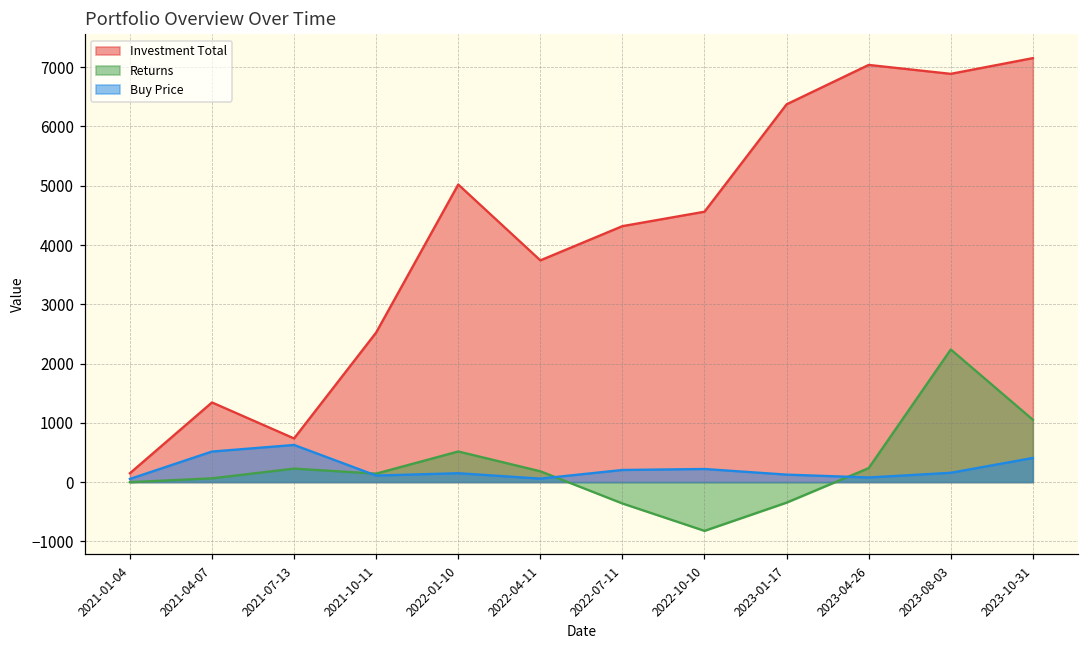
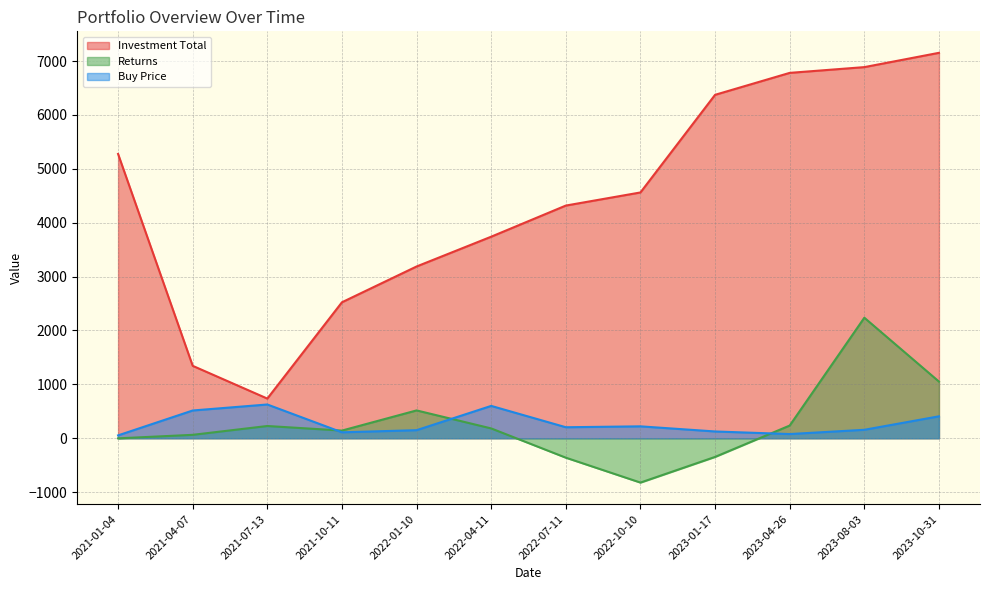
Investment Total, 2021-01-04: 100 -> 5300
Investment Total, 2022-01-10: 5000 -> 3200
Buy Price, 2022-04-11: 100 -> 600
Investment Total, 2023-04-26: 7000 -> 6800
